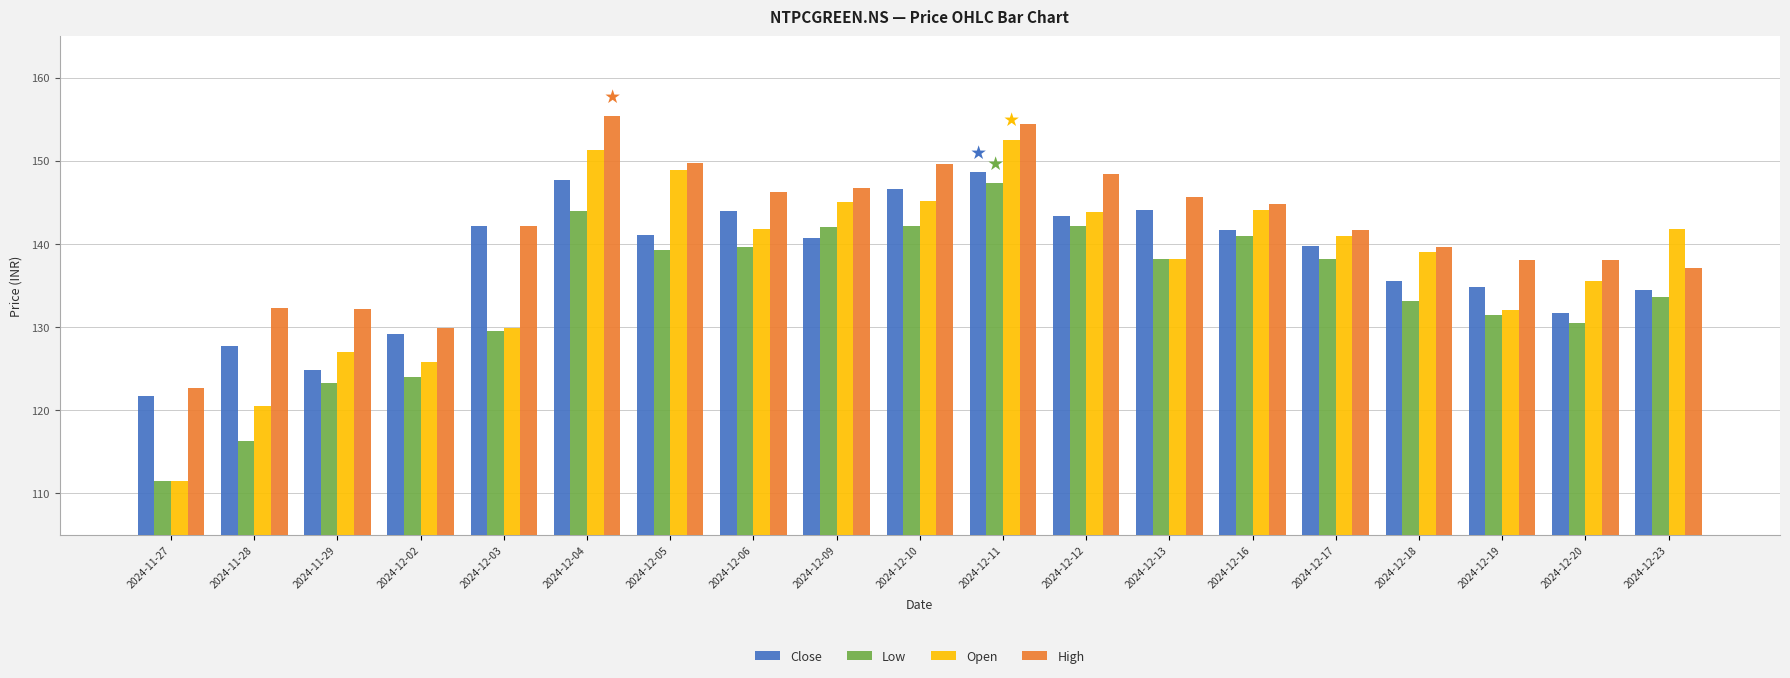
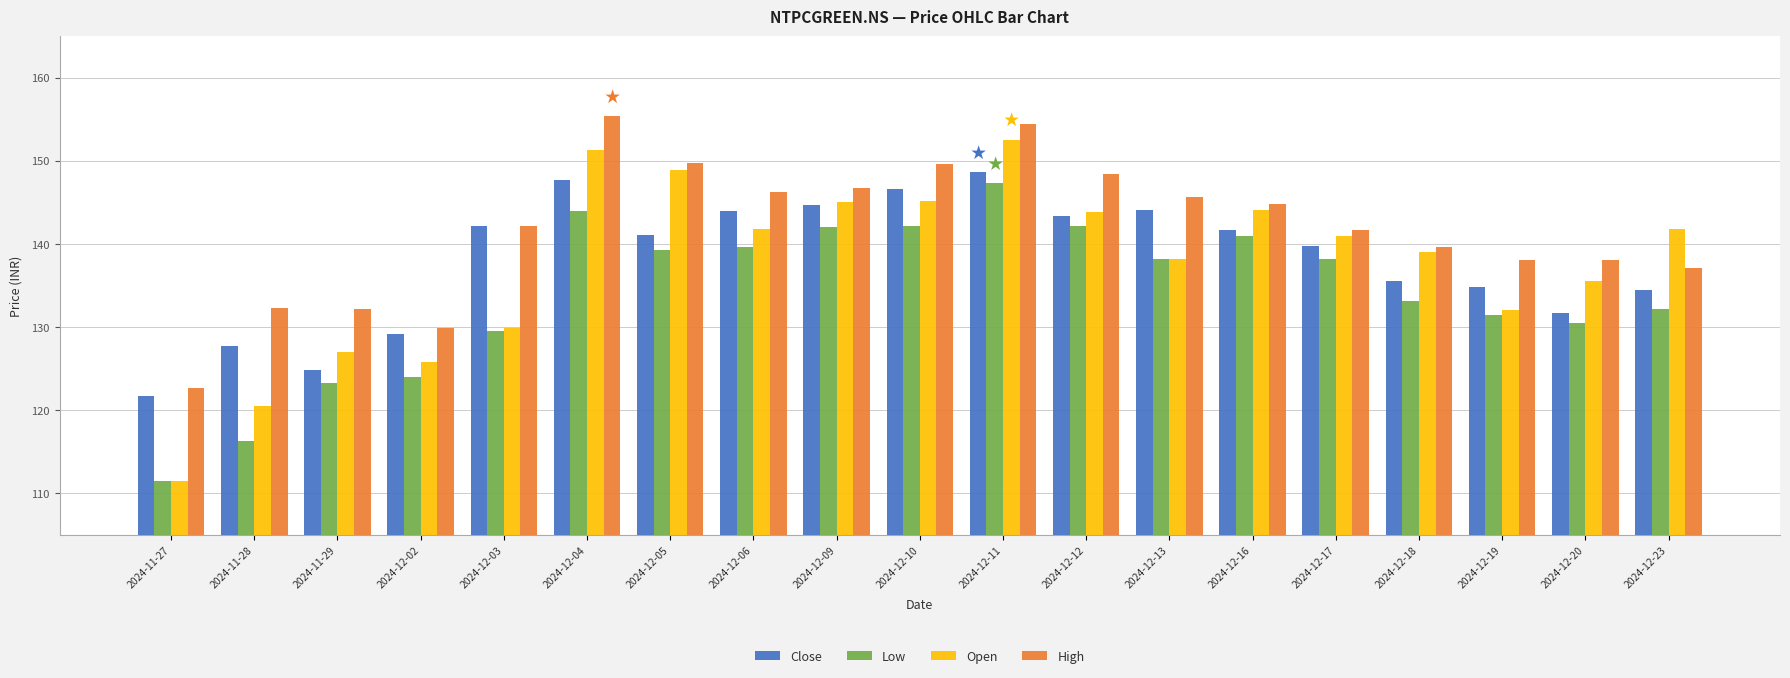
Close, 2024-12-09: 141 -> 145
Low, 2024-12-23: 134 -> 132
